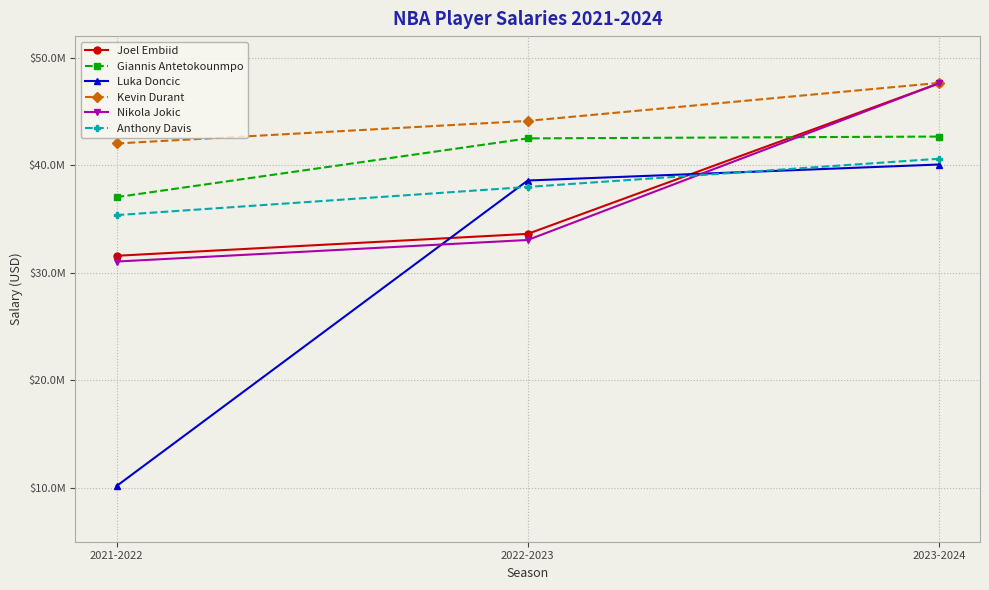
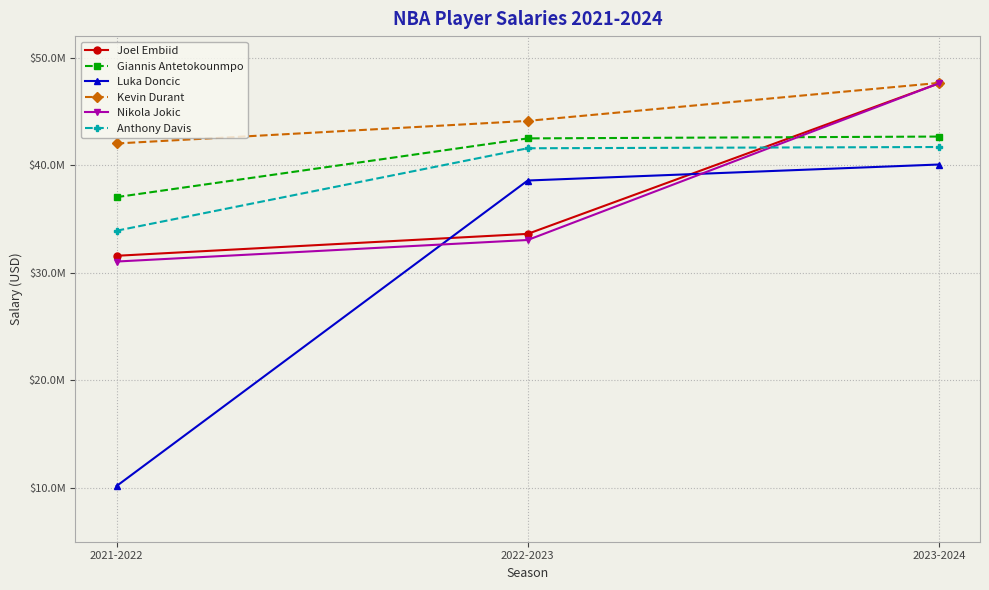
Anthony Davis, 2021-2022: $35400000 -> $33900000
Anthony Davis, 2022-2023: $38000000 -> $41600000
Anthony Davis, 2023-2024: $40600000 -> $41700000
